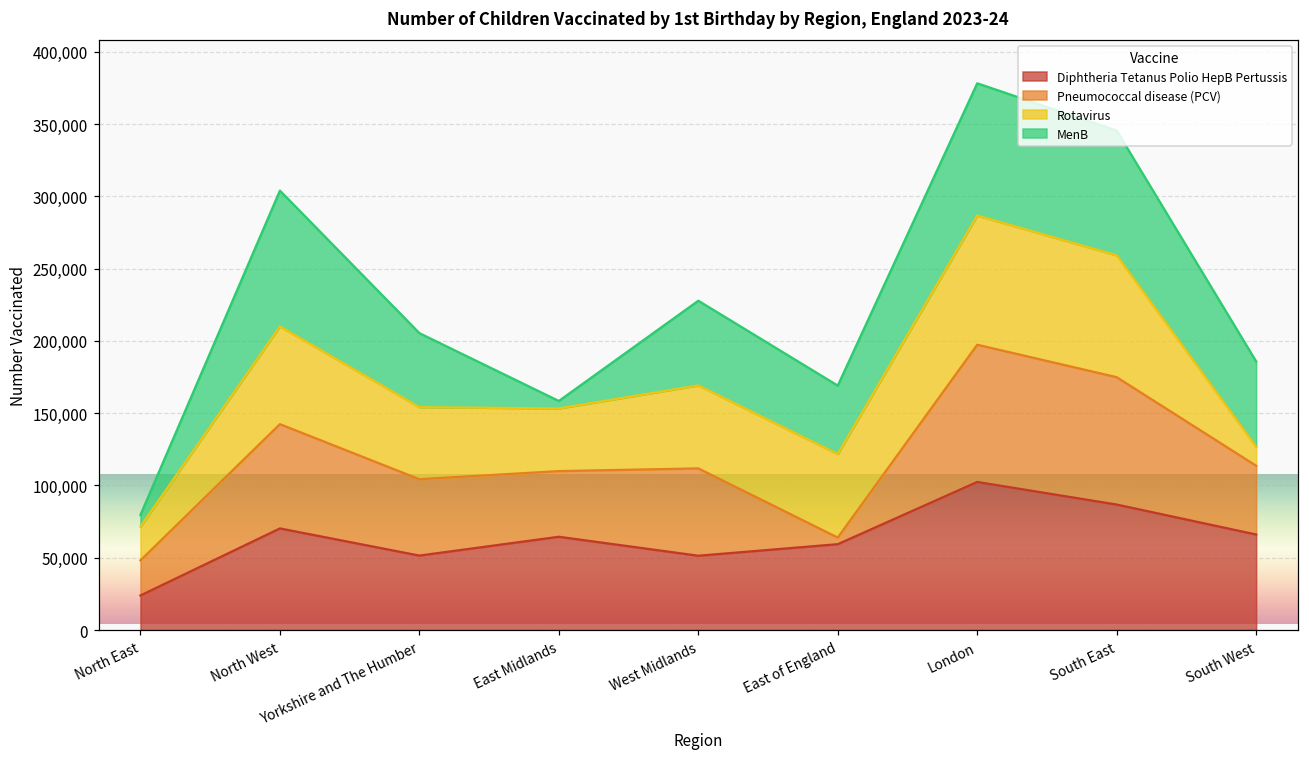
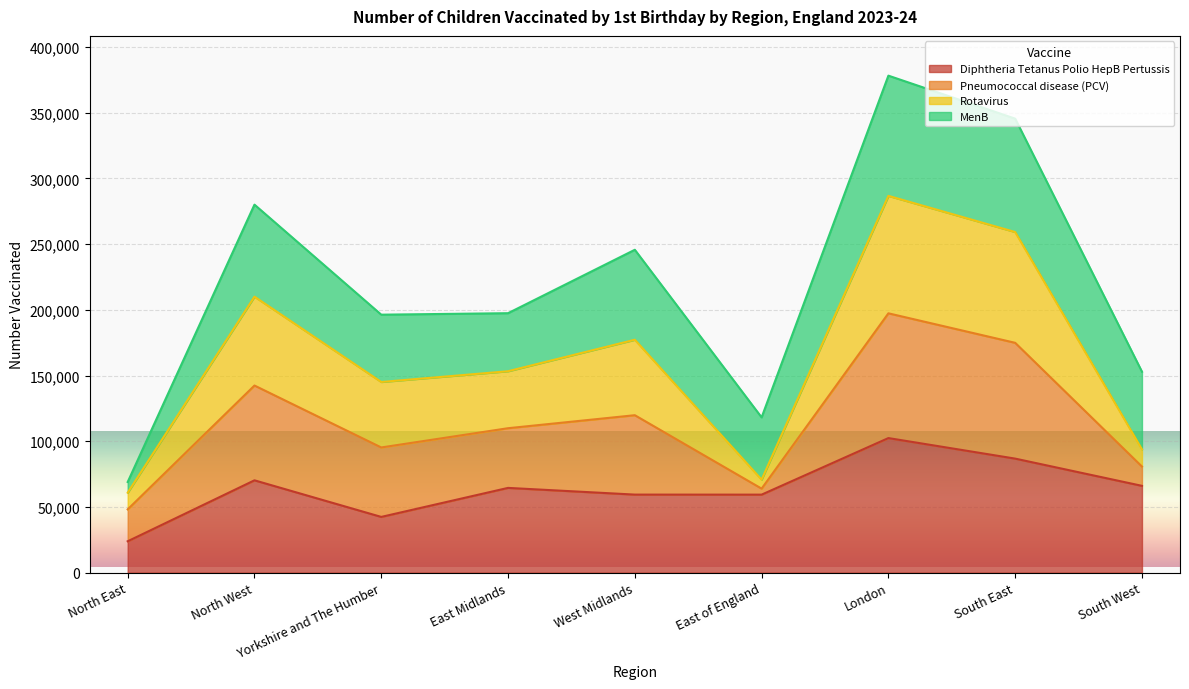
Rotavirus, North East: 23,000 -> 13,000
MenB, North West: 94,000 -> 70,000
Diphtheria Tetanus Polio HepB Pertussis, Yorkshire and The Humber: 51,000 -> 42,000
MenB, East Midlands: 5,000 -> 44,000
Diphtheria Tetanus Polio HepB Pertussis, West Midlands: 51,000 -> 59,000
MenB, West Midlands: 59,000 -> 68,000
Rotavirus, East of England: 58,000 -> 7,000
Pneumococcal disease (PCV), South West: 48,000 -> 15,000
